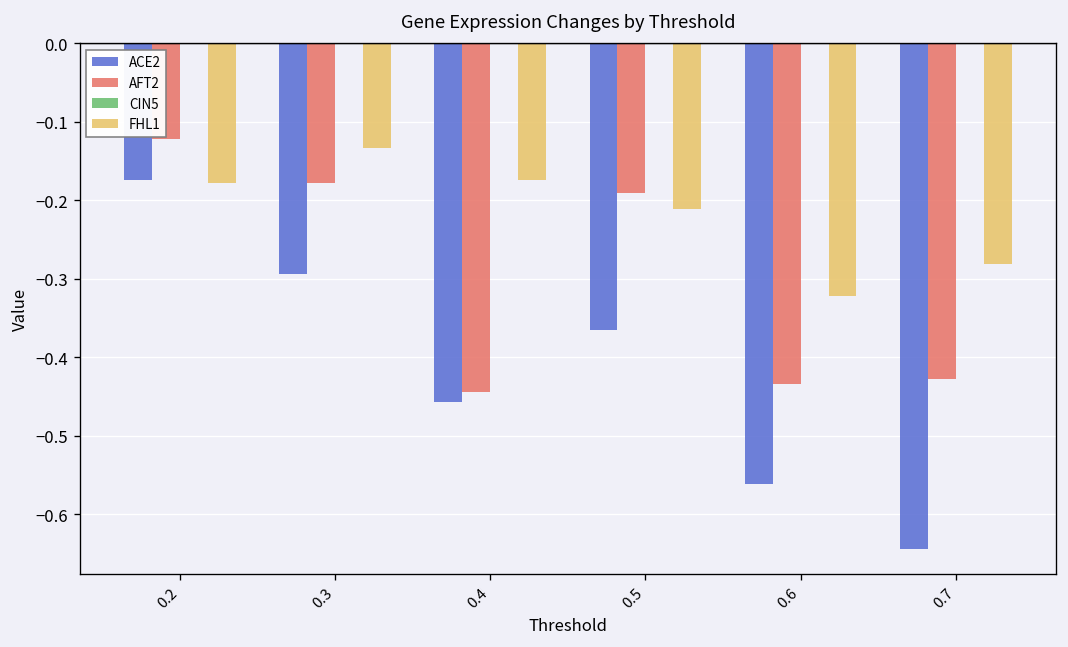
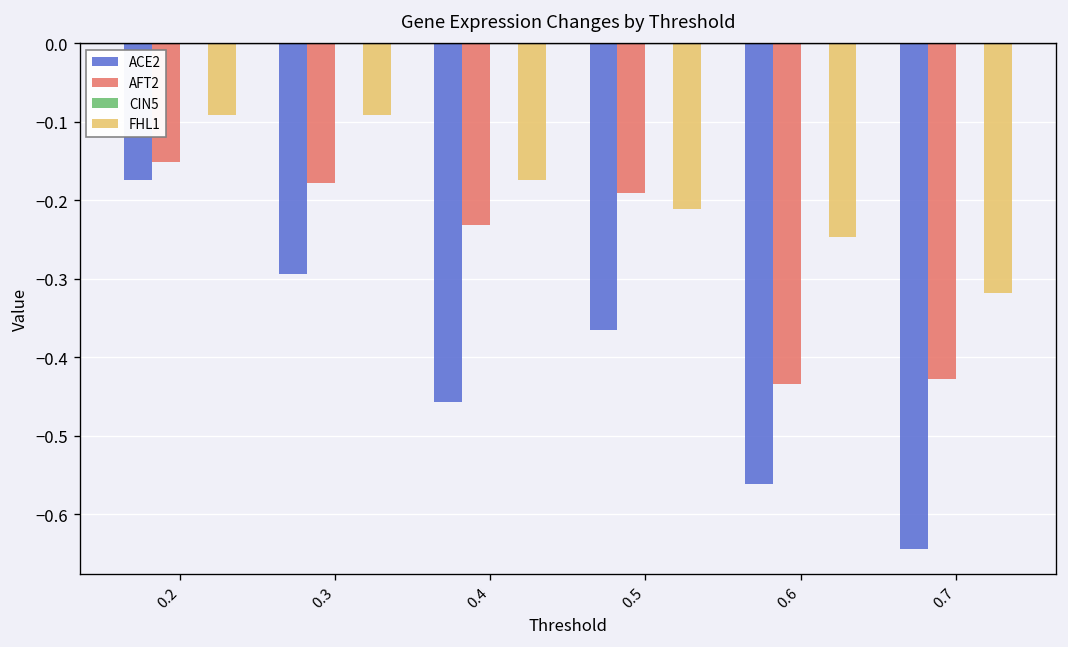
AFT2, 0.2: -0.12 -> -0.15
FHL1, 0.2: -0.18 -> -0.09
FHL1, 0.3: -0.13 -> -0.09
AFT2, 0.4: -0.44 -> -0.23
FHL1, 0.6: -0.32 -> -0.25
FHL1, 0.7: -0.28 -> -0.32
